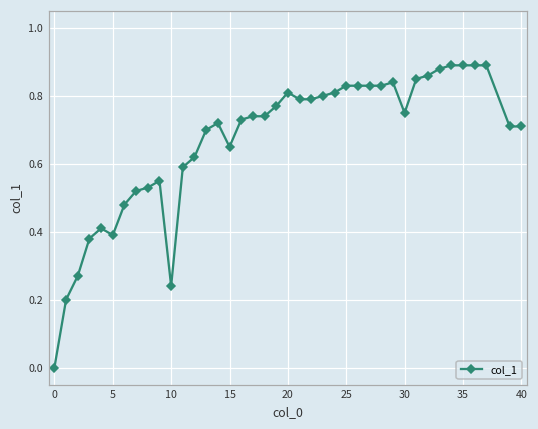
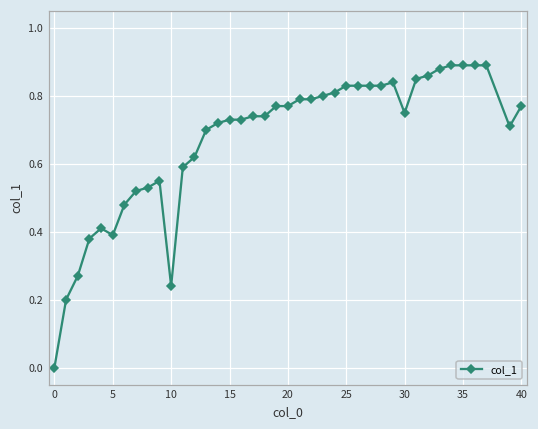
15: 0.65 -> 0.73
20: 0.81 -> 0.77
40: 0.71 -> 0.77
